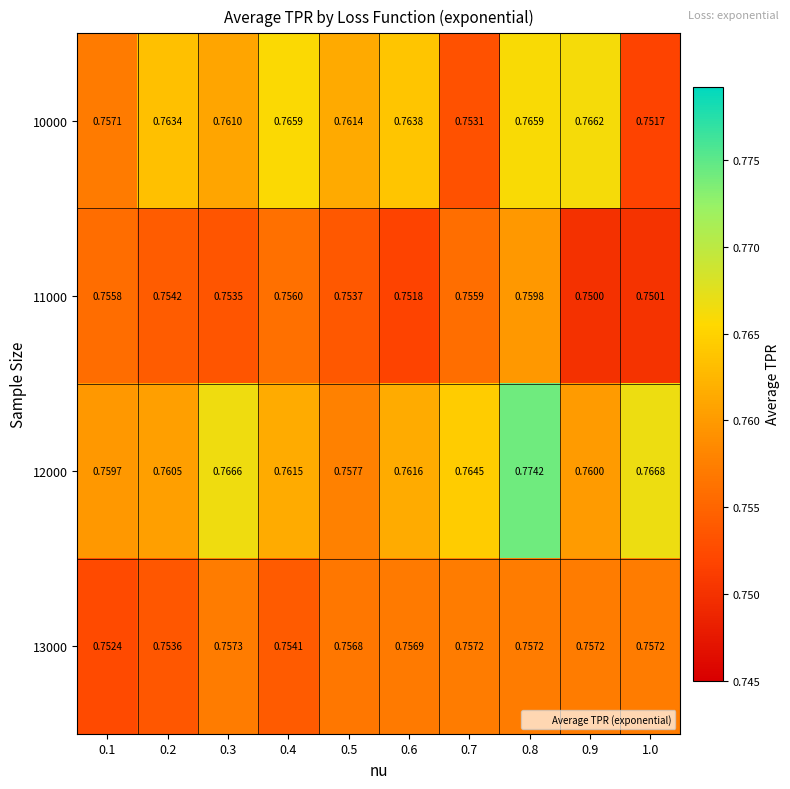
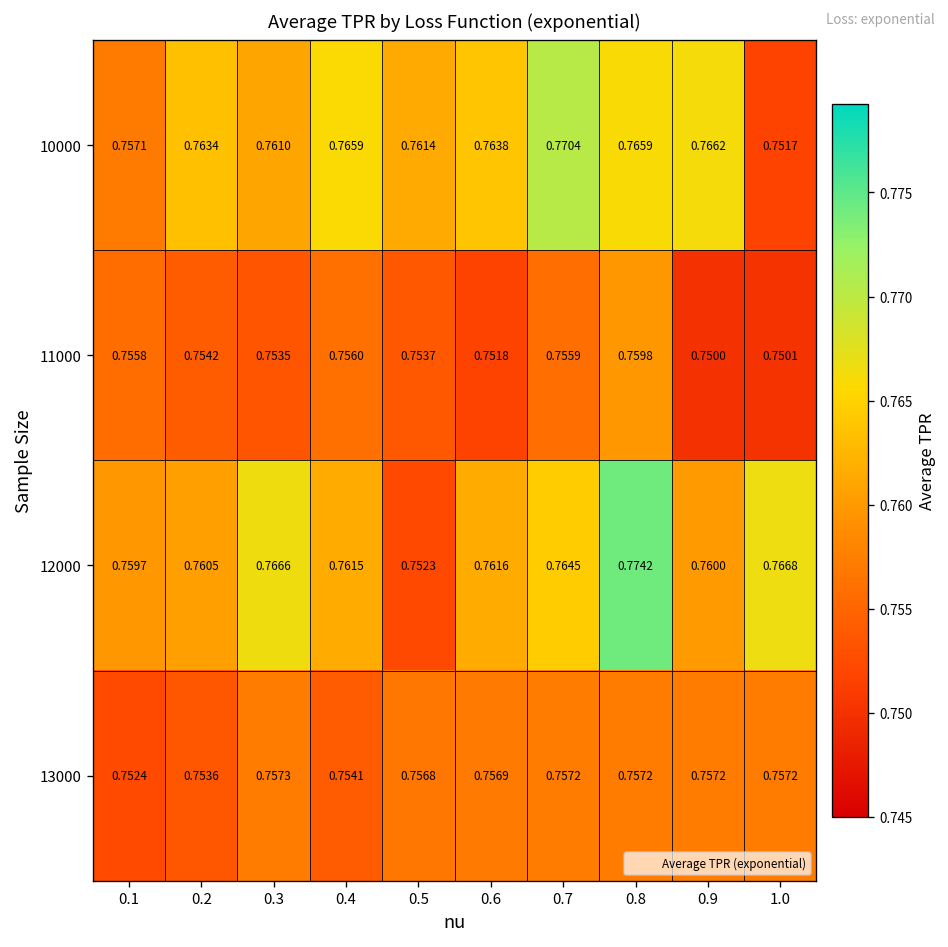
10000, 0.7: 0.7531 -> 0.7704
12000, 0.5: 0.7577 -> 0.7523
